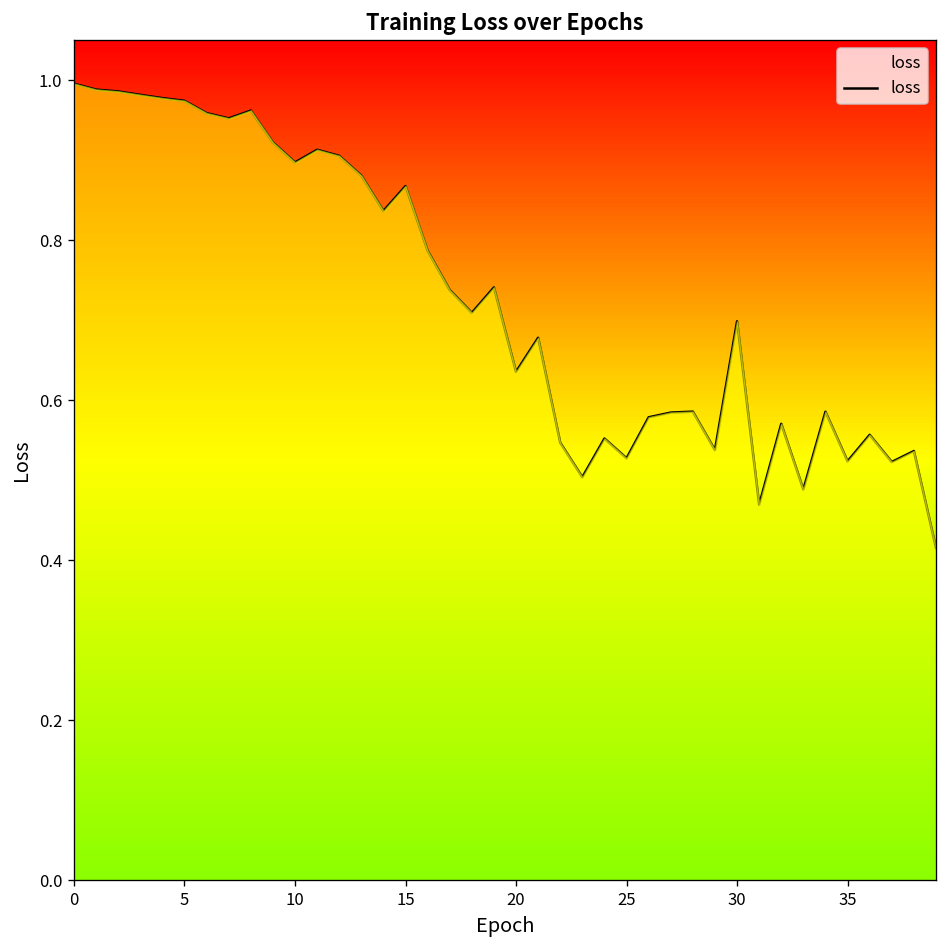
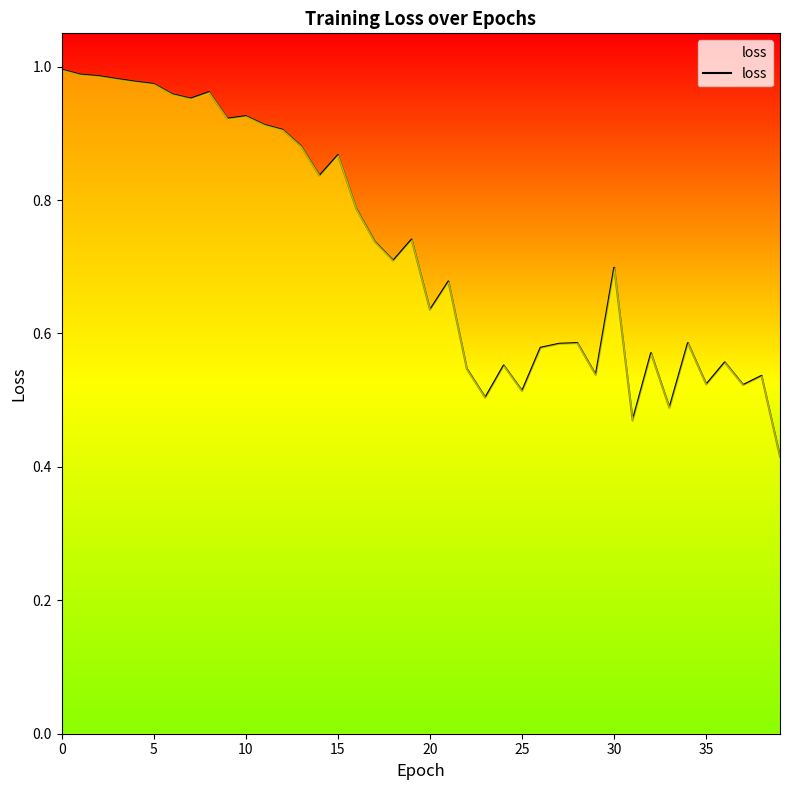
10: 0.90 -> 0.93
25: 0.53 -> 0.51
